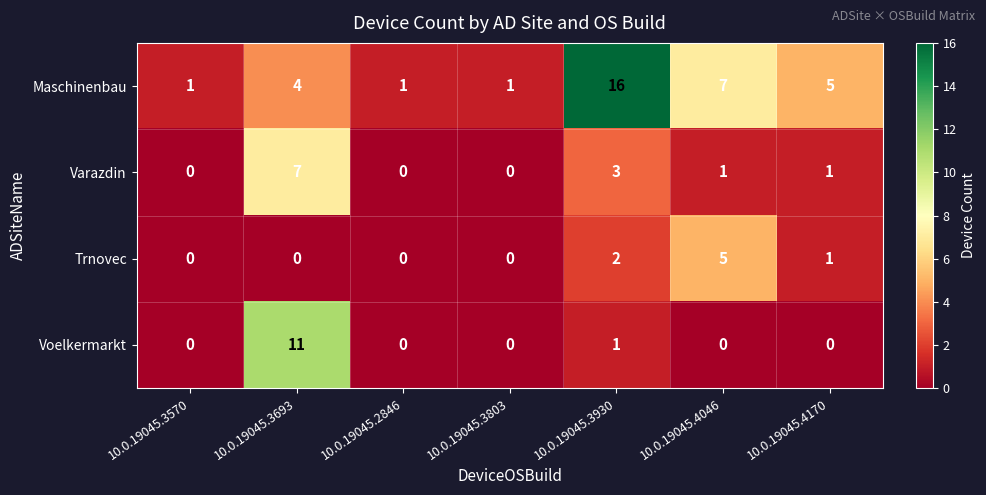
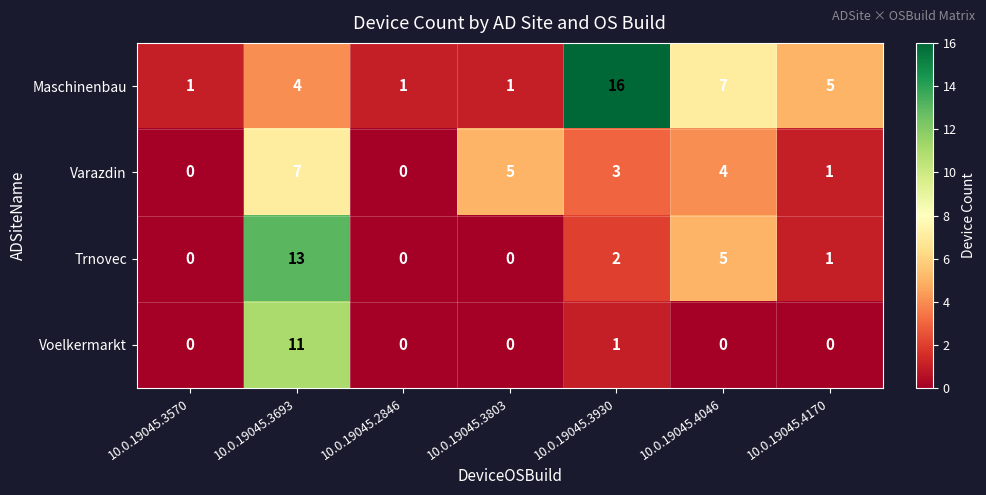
Varazdin, 10.0.19045.3803: 0 -> 5
Varazdin, 10.0.19045.4046: 1 -> 4
Trnovec, 10.0.19045.3693: 0 -> 13
